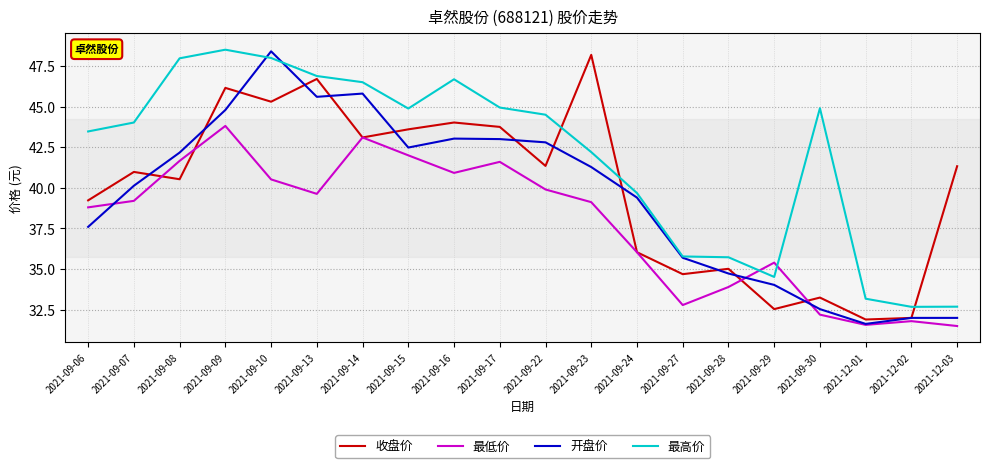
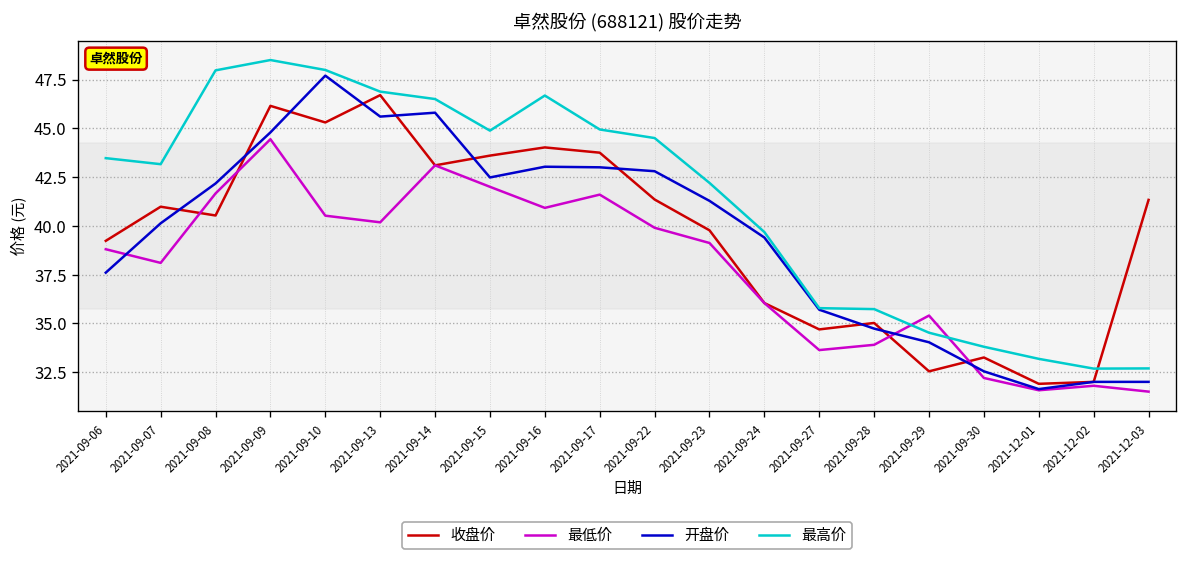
最低价, 2021-09-07: 39.2 -> 38.1
最高价, 2021-09-07: 44.0 -> 43.2
最低价, 2021-09-09: 43.8 -> 44.4
开盘价, 2021-09-10: 48.4 -> 47.7
最低价, 2021-09-13: 39.6 -> 40.2
收盘价, 2021-09-23: 48.2 -> 39.8
最低价, 2021-09-27: 32.8 -> 33.6
最高价, 2021-09-30: 44.9 -> 33.8
